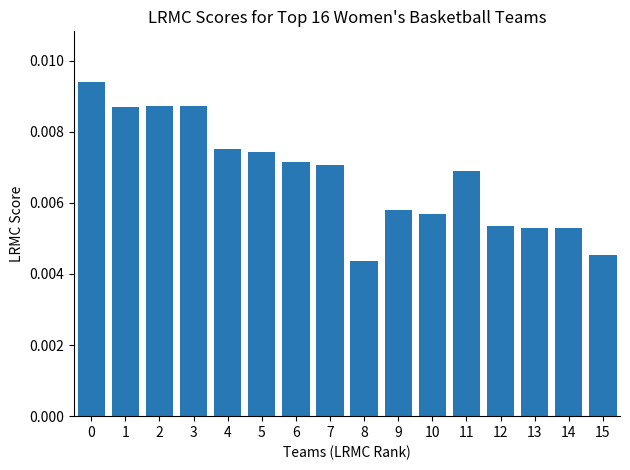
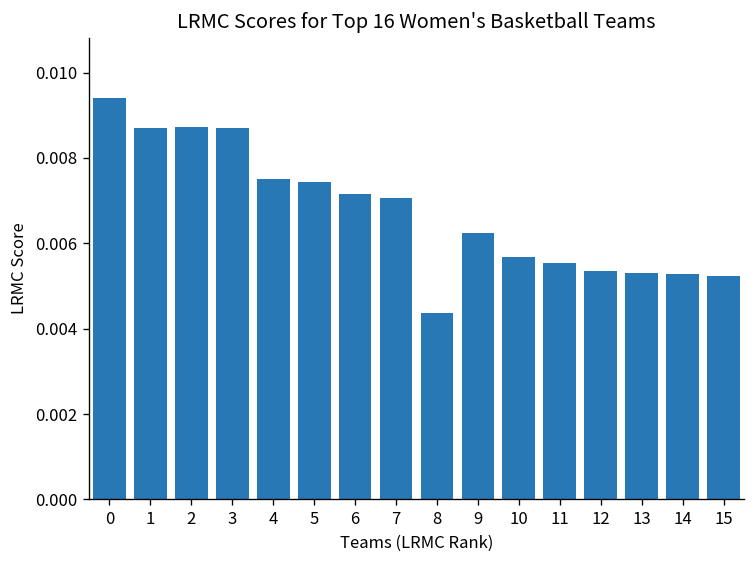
9: 0.0058 -> 0.0063
11: 0.0069 -> 0.0055
15: 0.0045 -> 0.0052
